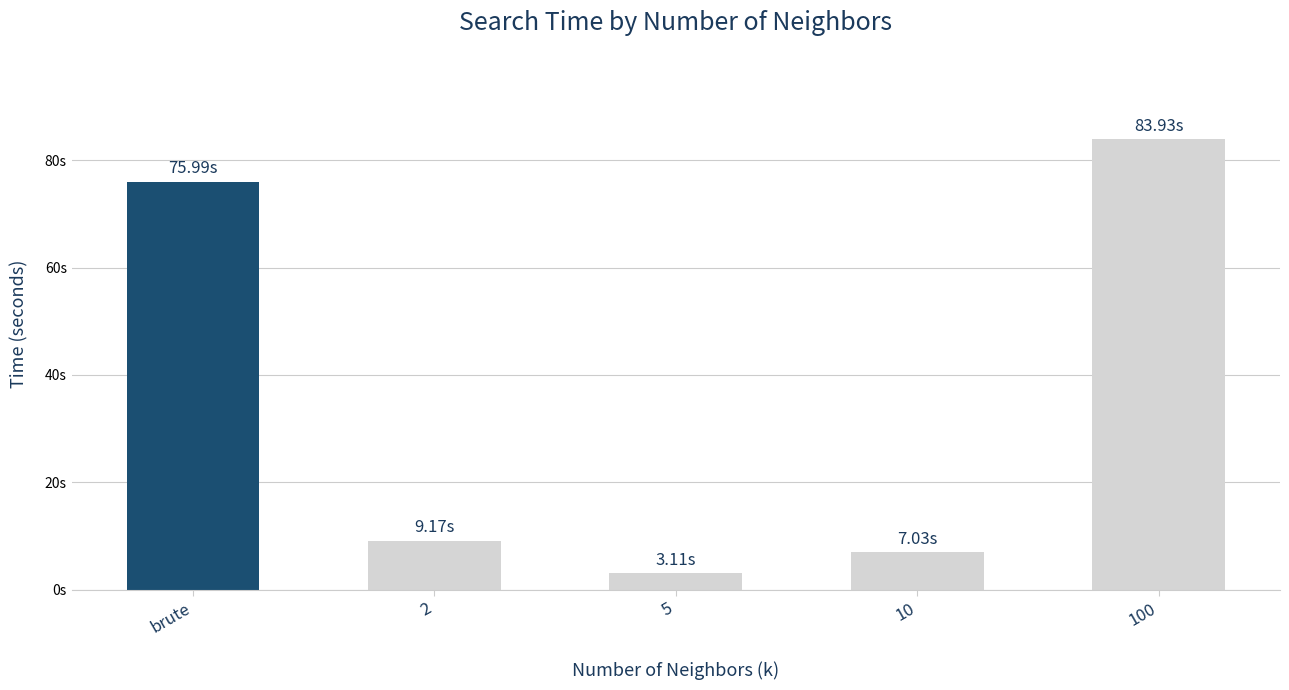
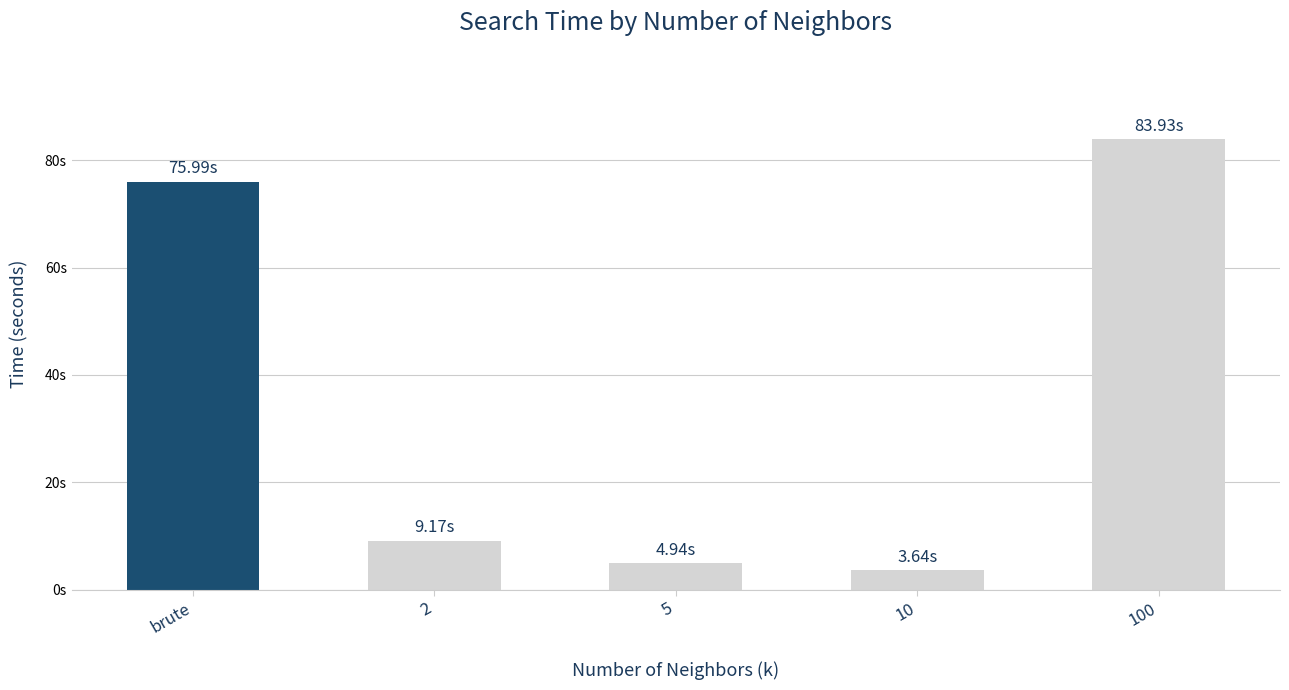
5: 3.11s -> 4.94s
10: 7.03s -> 3.64s
